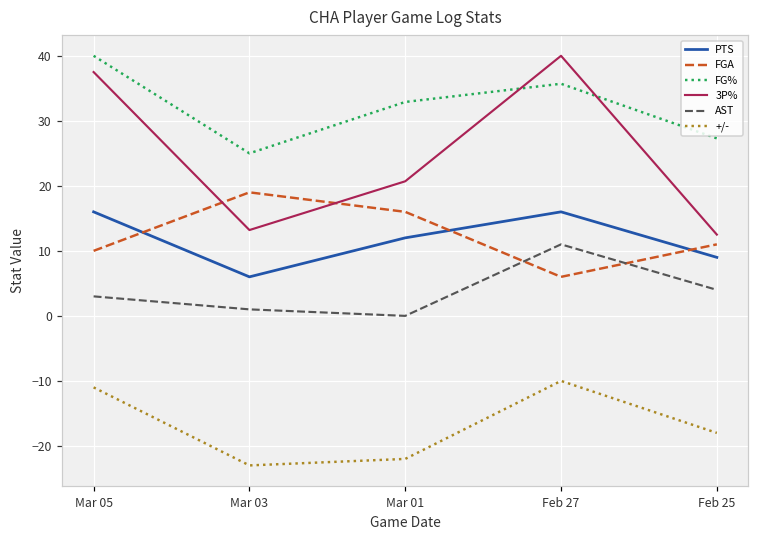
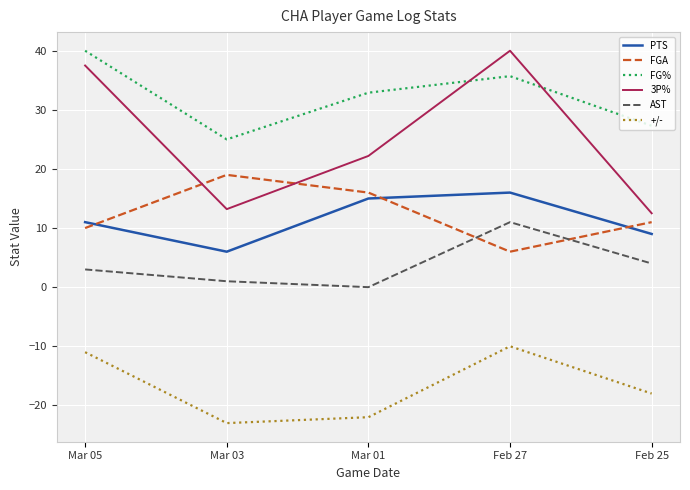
PTS, Mar 05: 16 -> 11
PTS, Mar 01: 12 -> 15
3P%, Mar 01: 21 -> 22
